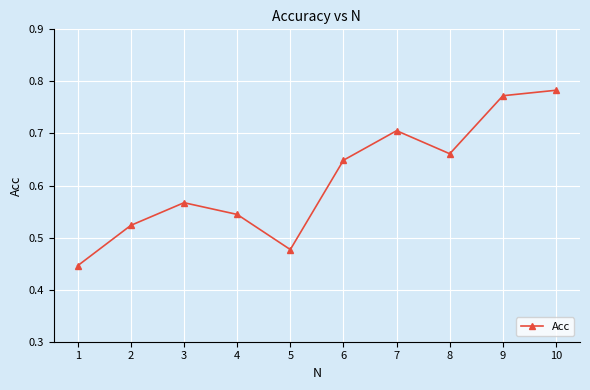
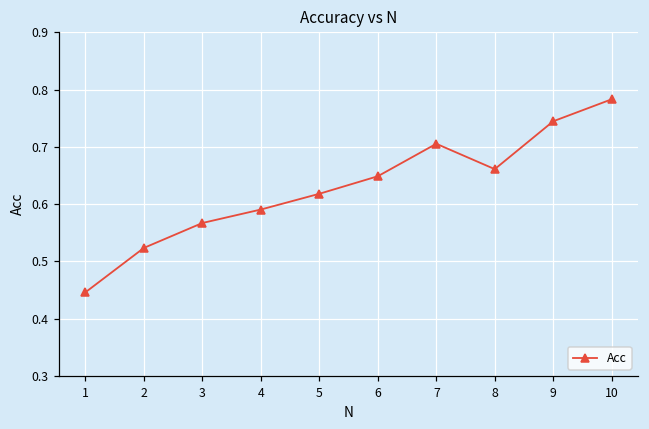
4: 0.54 -> 0.59
5: 0.48 -> 0.62
9: 0.77 -> 0.74
